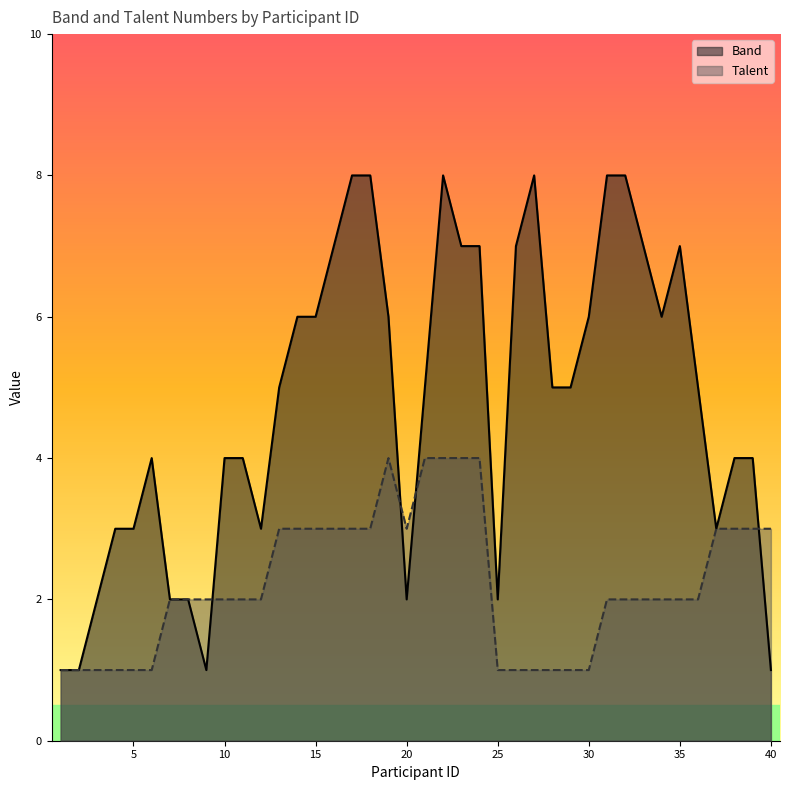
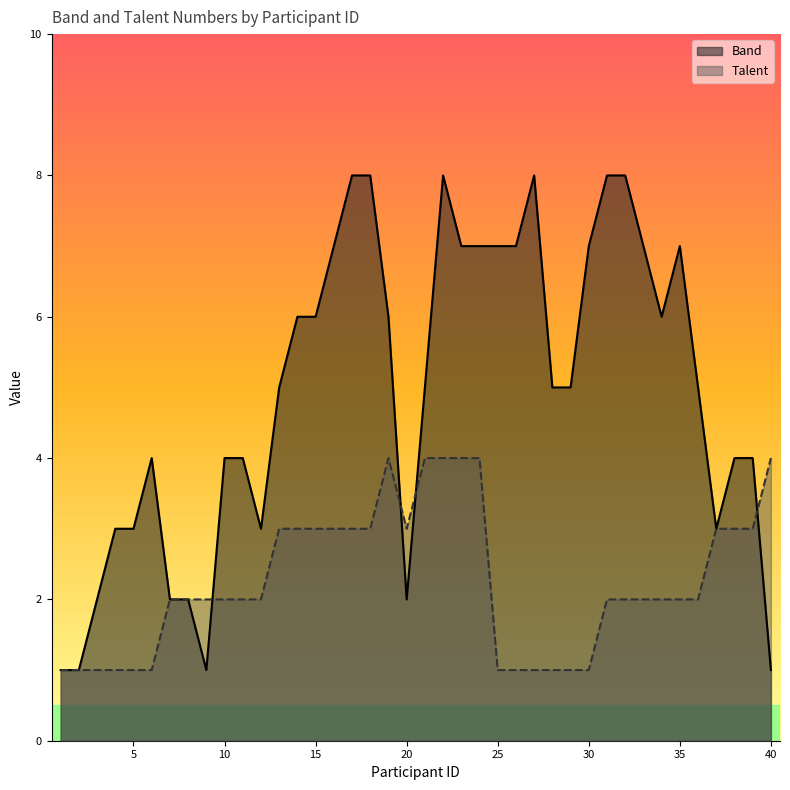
Band, 25: 2 -> 7
Band, 30: 6 -> 7
Talent, 40: 3 -> 4
